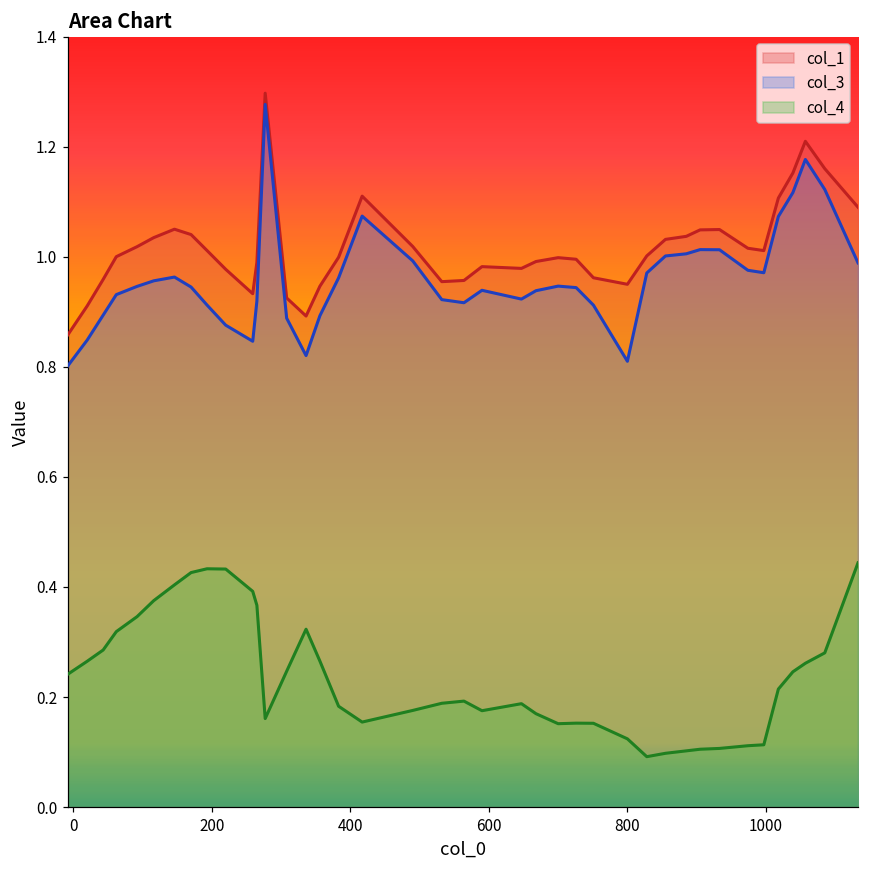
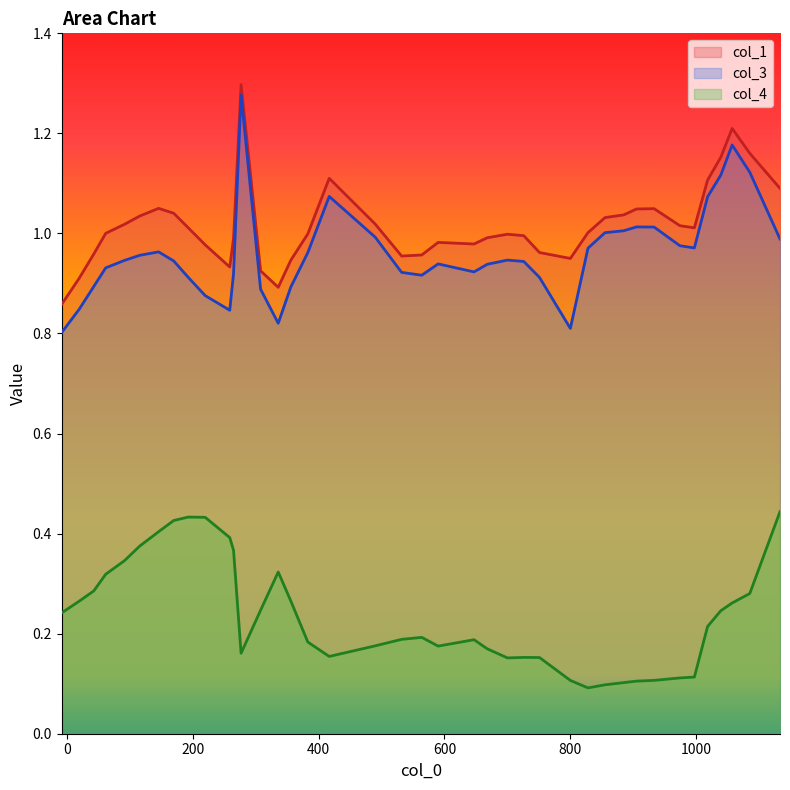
col_4, 800: 0.12 -> 0.11
